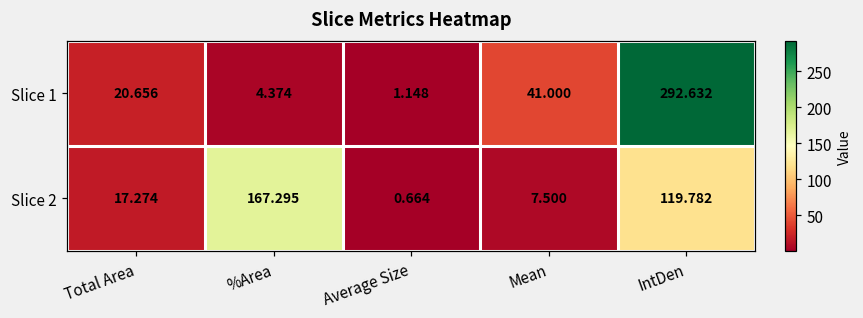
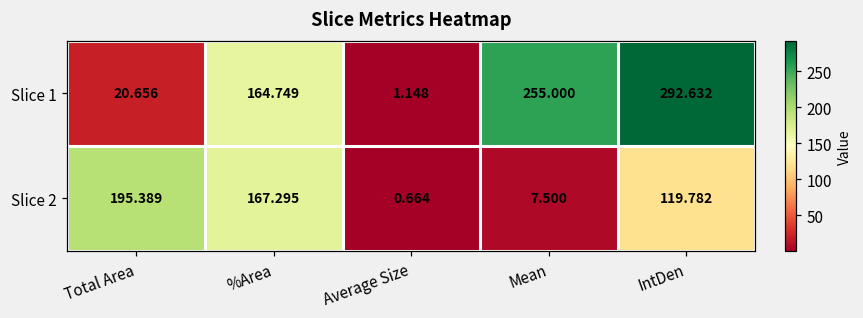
Slice 1, %Area: 4.374 -> 164.749
Slice 1, Mean: 41.000 -> 255.000
Slice 2, Total Area: 17.274 -> 195.389
